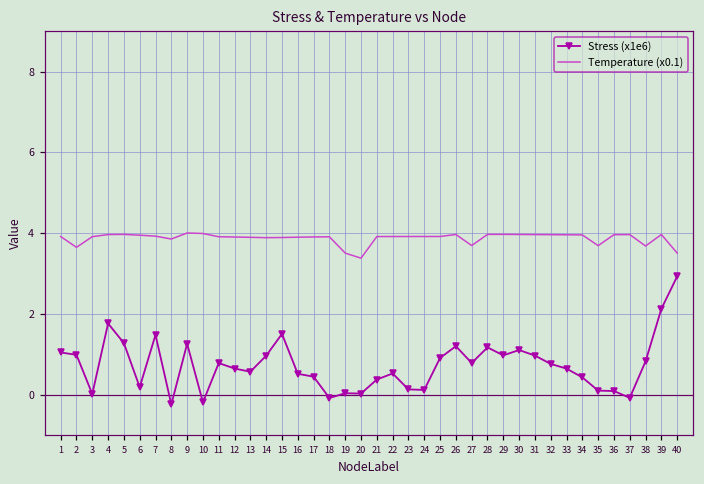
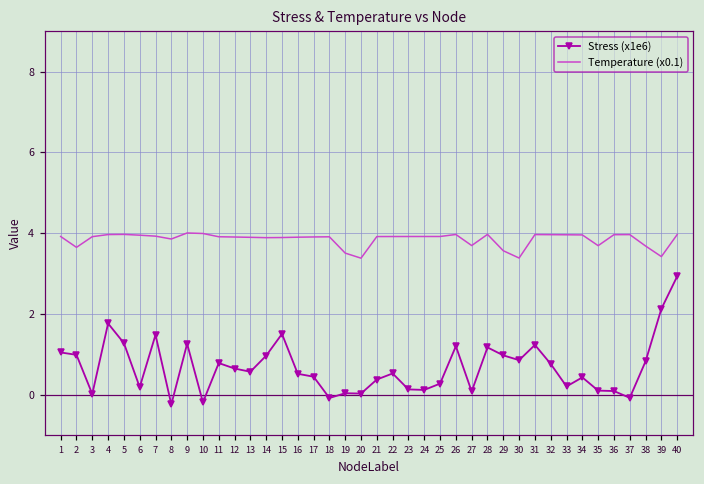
Stress (x1e6), 25: 0.9 -> 0.3
Stress (x1e6), 27: 0.8 -> 0.1
Temperature (x0.1), 29: 4.0 -> 3.6
Stress (x1e6), 30: 1.1 -> 0.9
Temperature (x0.1), 30: 4.0 -> 3.4
Stress (x1e6), 31: 1.0 -> 1.2
Stress (x1e6), 33: 0.6 -> 0.2
Temperature (x0.1), 39: 4.0 -> 3.4
Temperature (x0.1), 40: 3.5 -> 4.0
